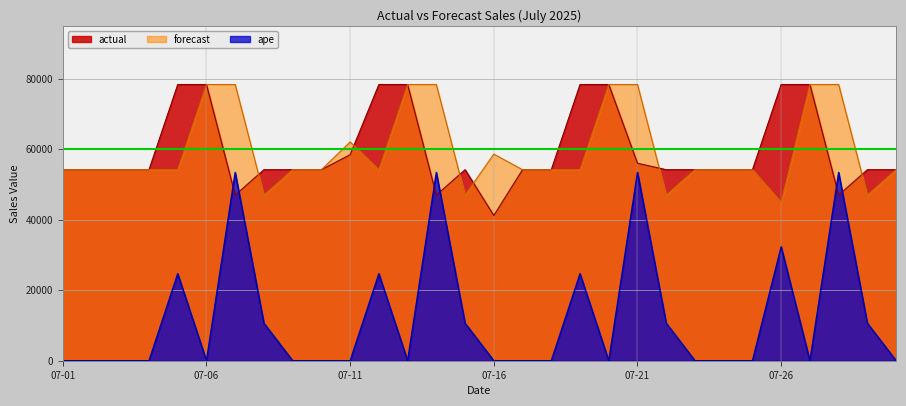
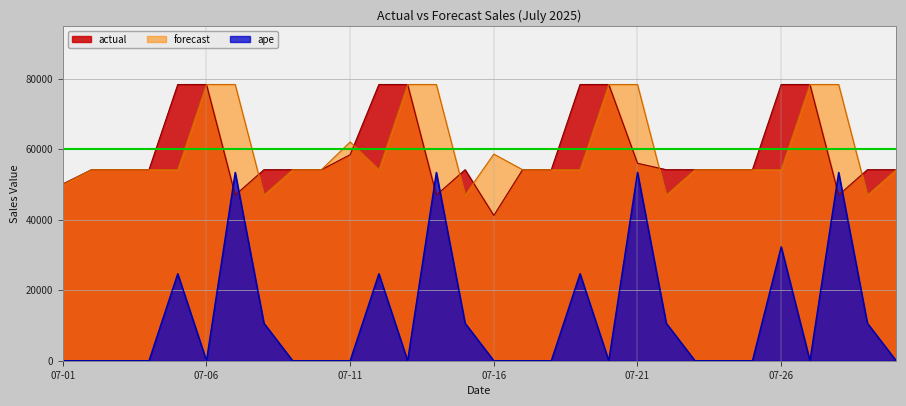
actual, 07-01: 54000 -> 50000
forecast, 07-01: 54000 -> 50000
forecast, 07-26: 45000 -> 54000
